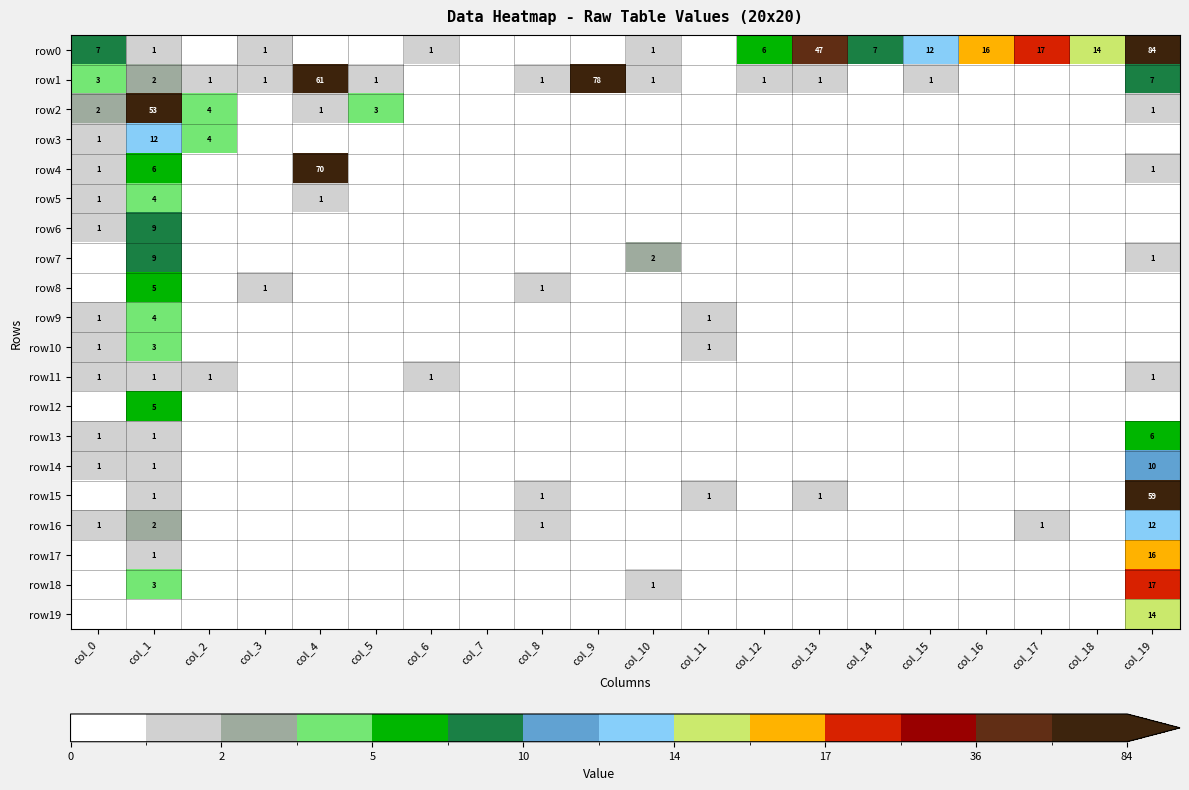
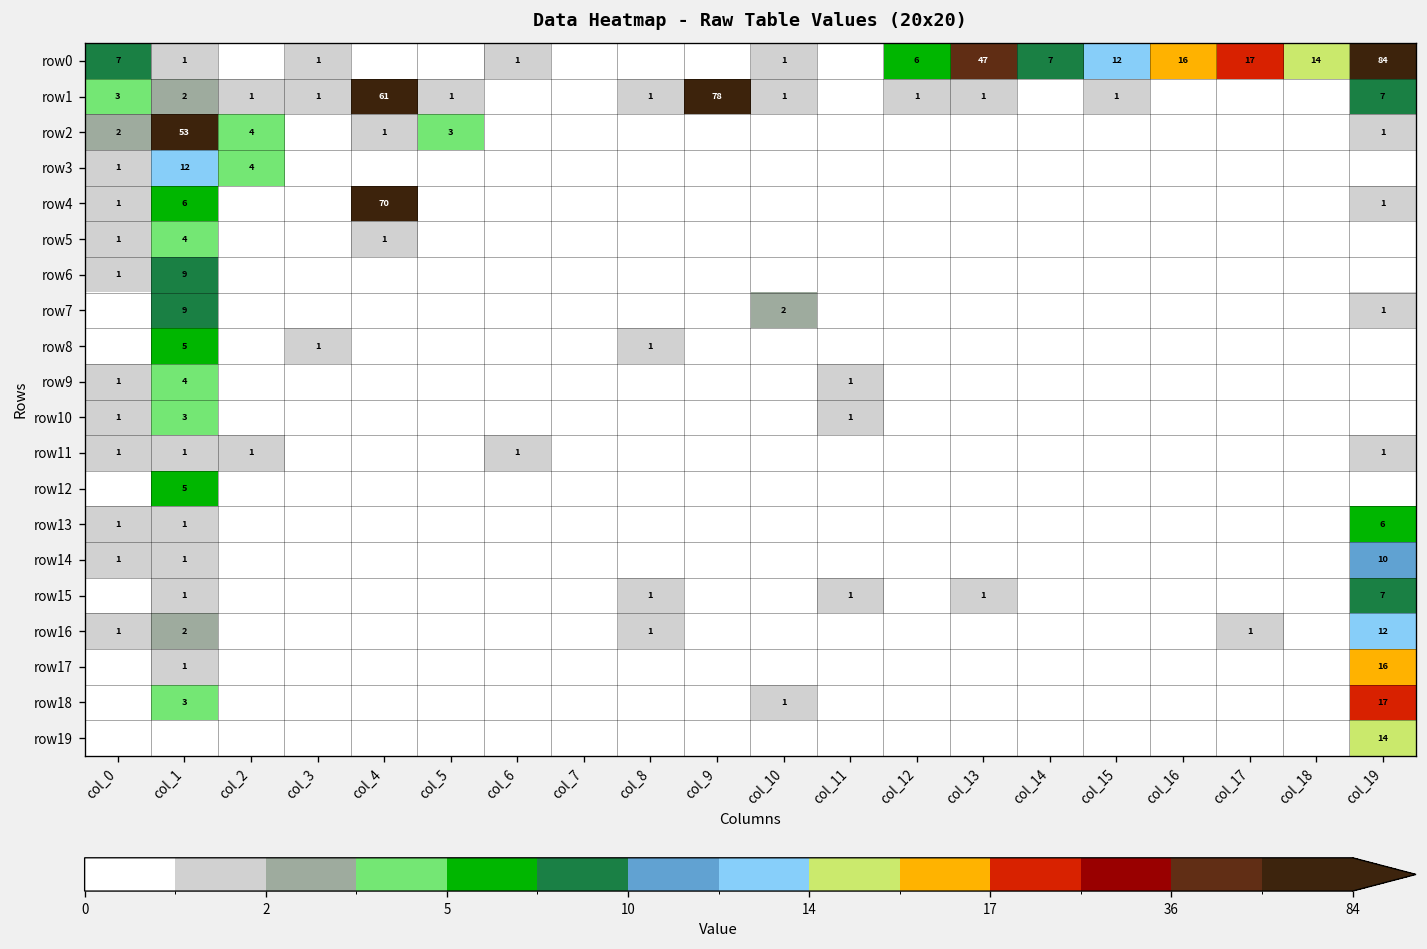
row15, col_19: 59 -> 7
